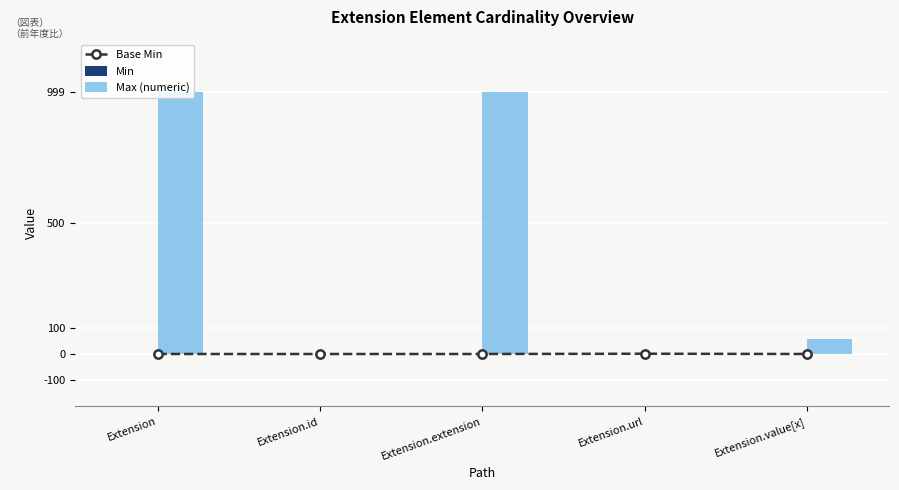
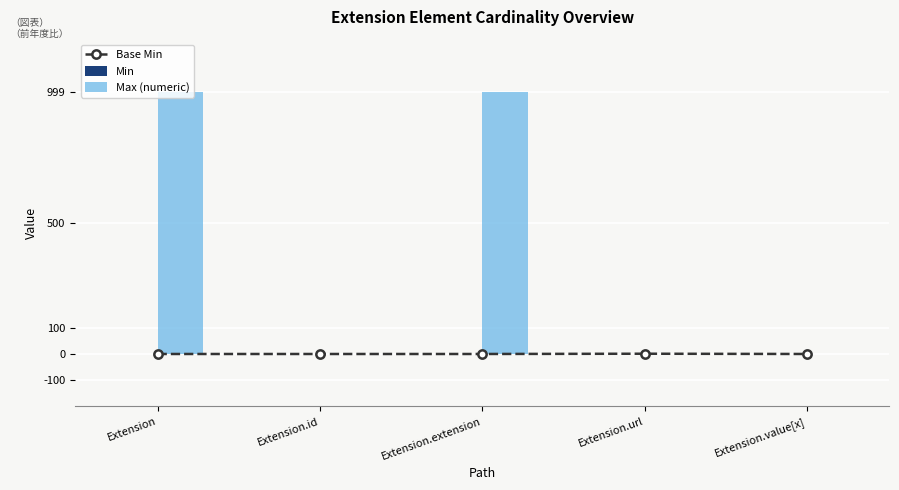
Max (numeric), Extension.value[x]: 60 -> 0
